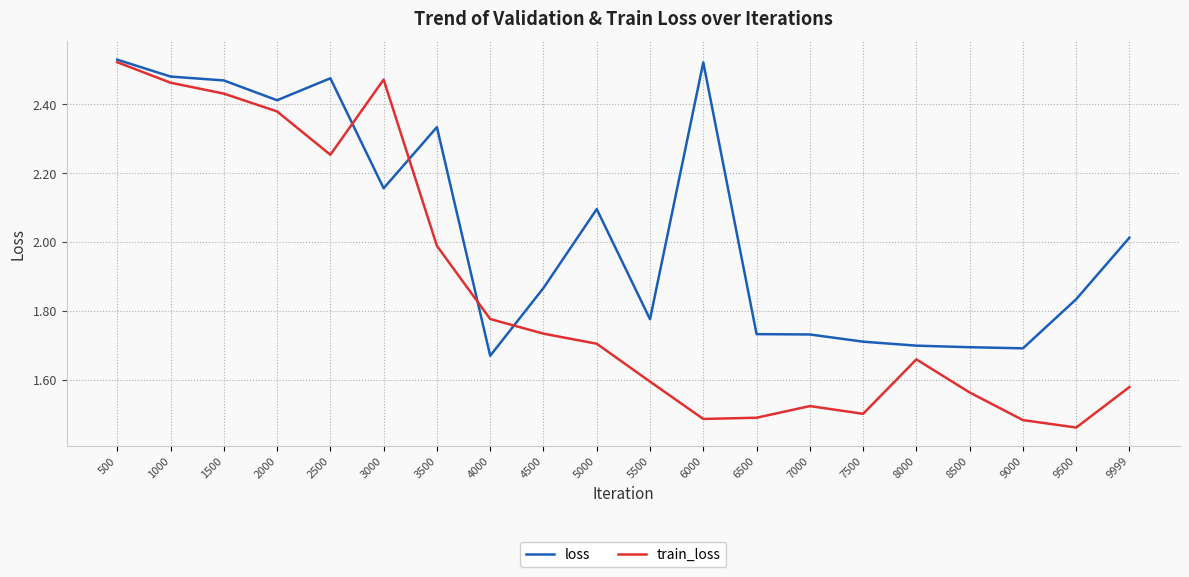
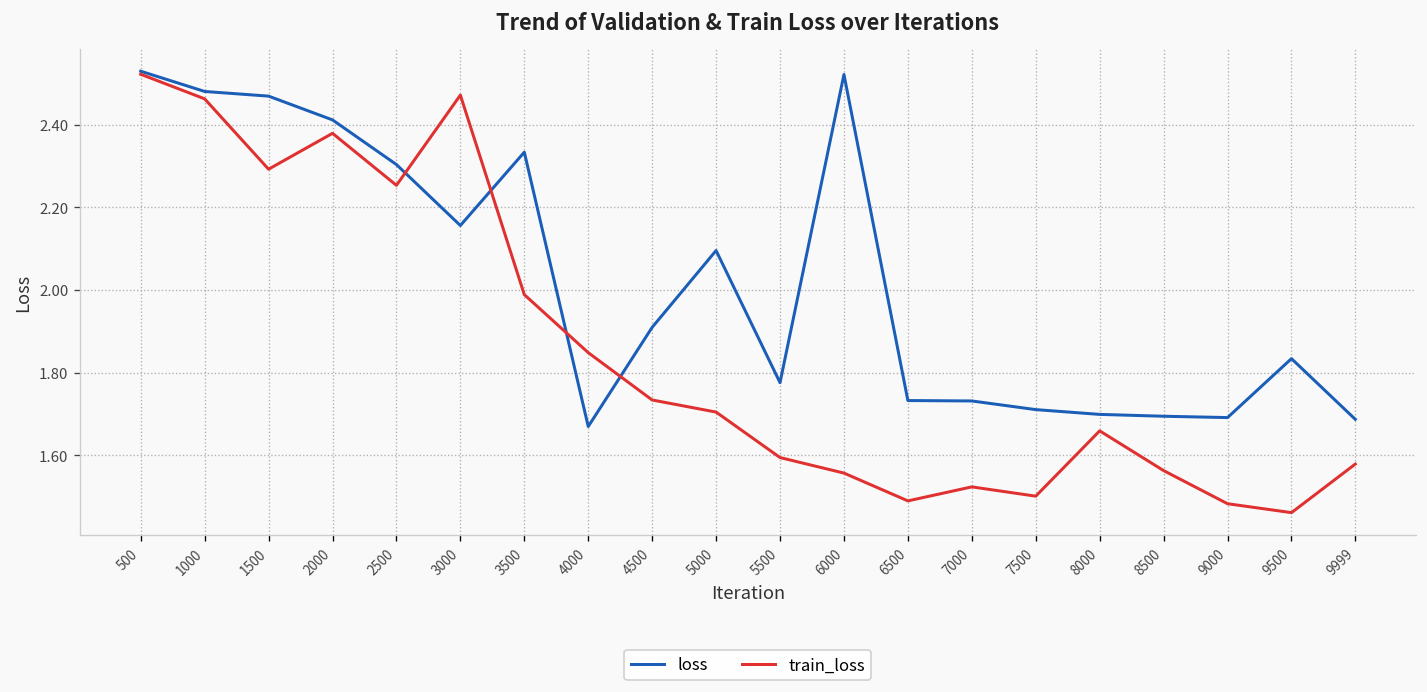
train_loss, 1500: 2.43 -> 2.29
loss, 2500: 2.48 -> 2.30
train_loss, 4000: 1.78 -> 1.85
loss, 4500: 1.87 -> 1.91
train_loss, 6000: 1.49 -> 1.56
loss, 9999: 2.01 -> 1.69
